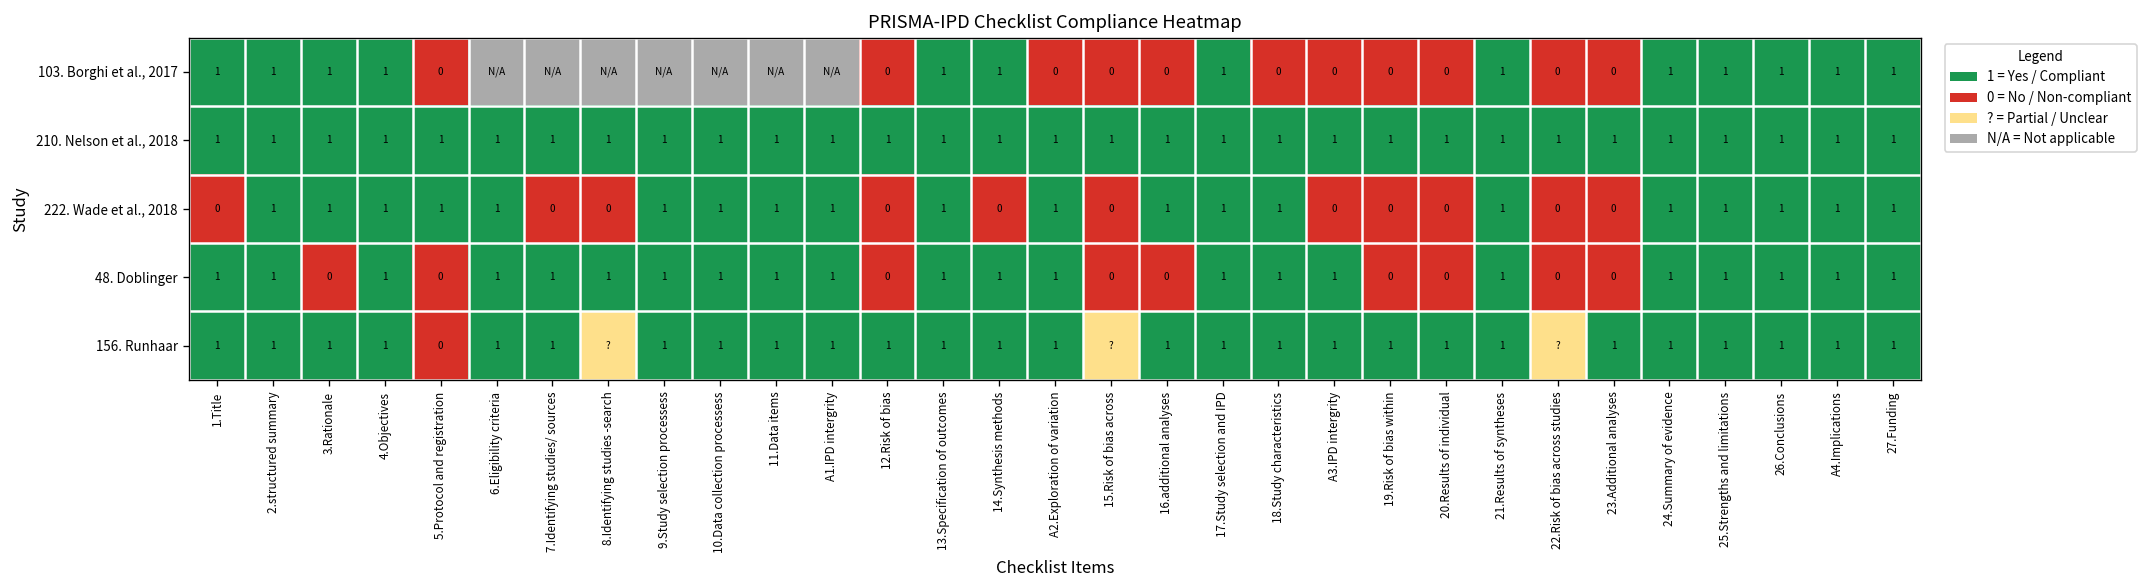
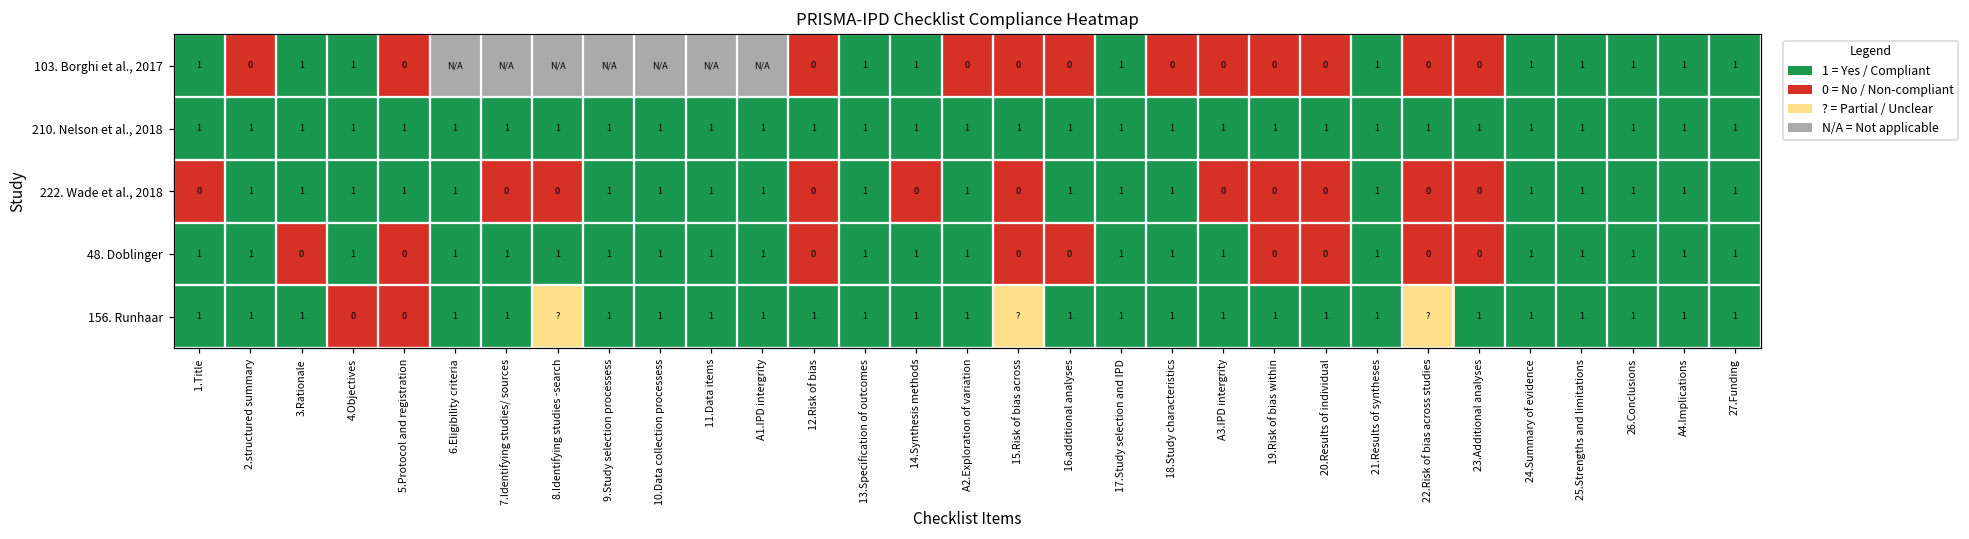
103. Borghi et al., 2017, 2.structured summary: 1 -> 0
156. Runhaar, 4.Objectives: 1 -> 0
